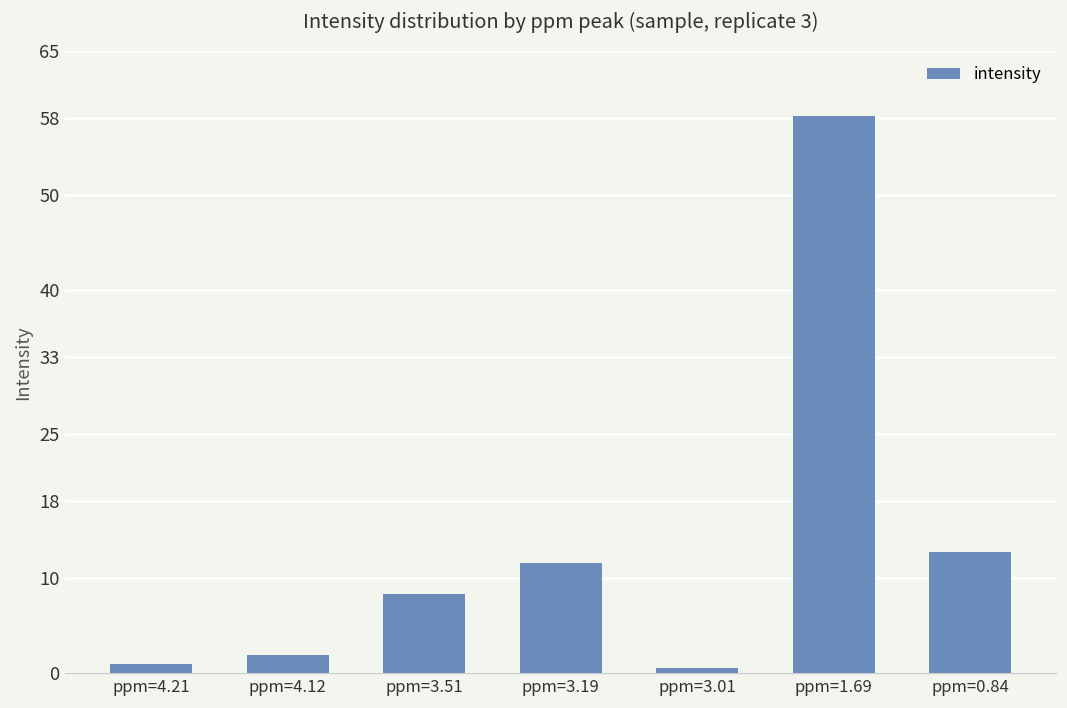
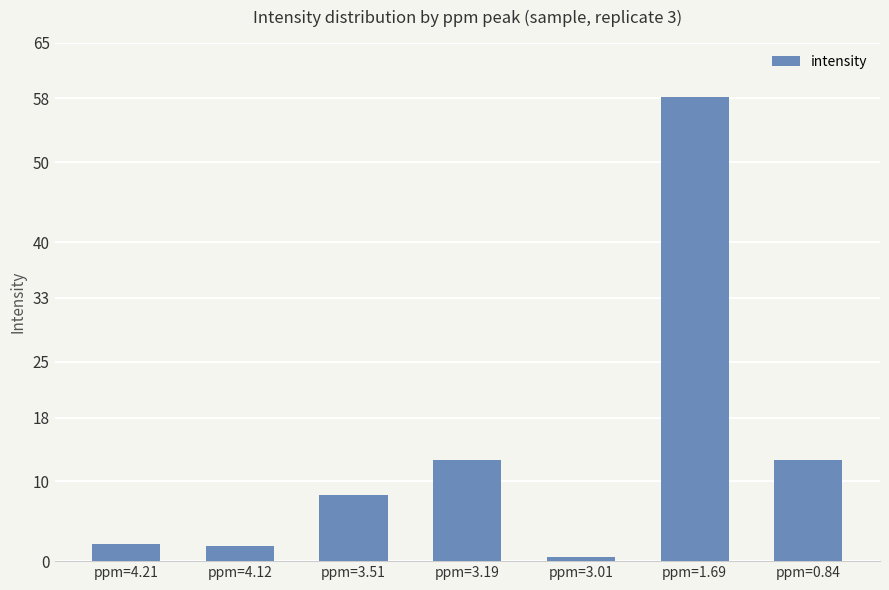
ppm=4.21: 1 -> 2
ppm=3.19: 12 -> 13
